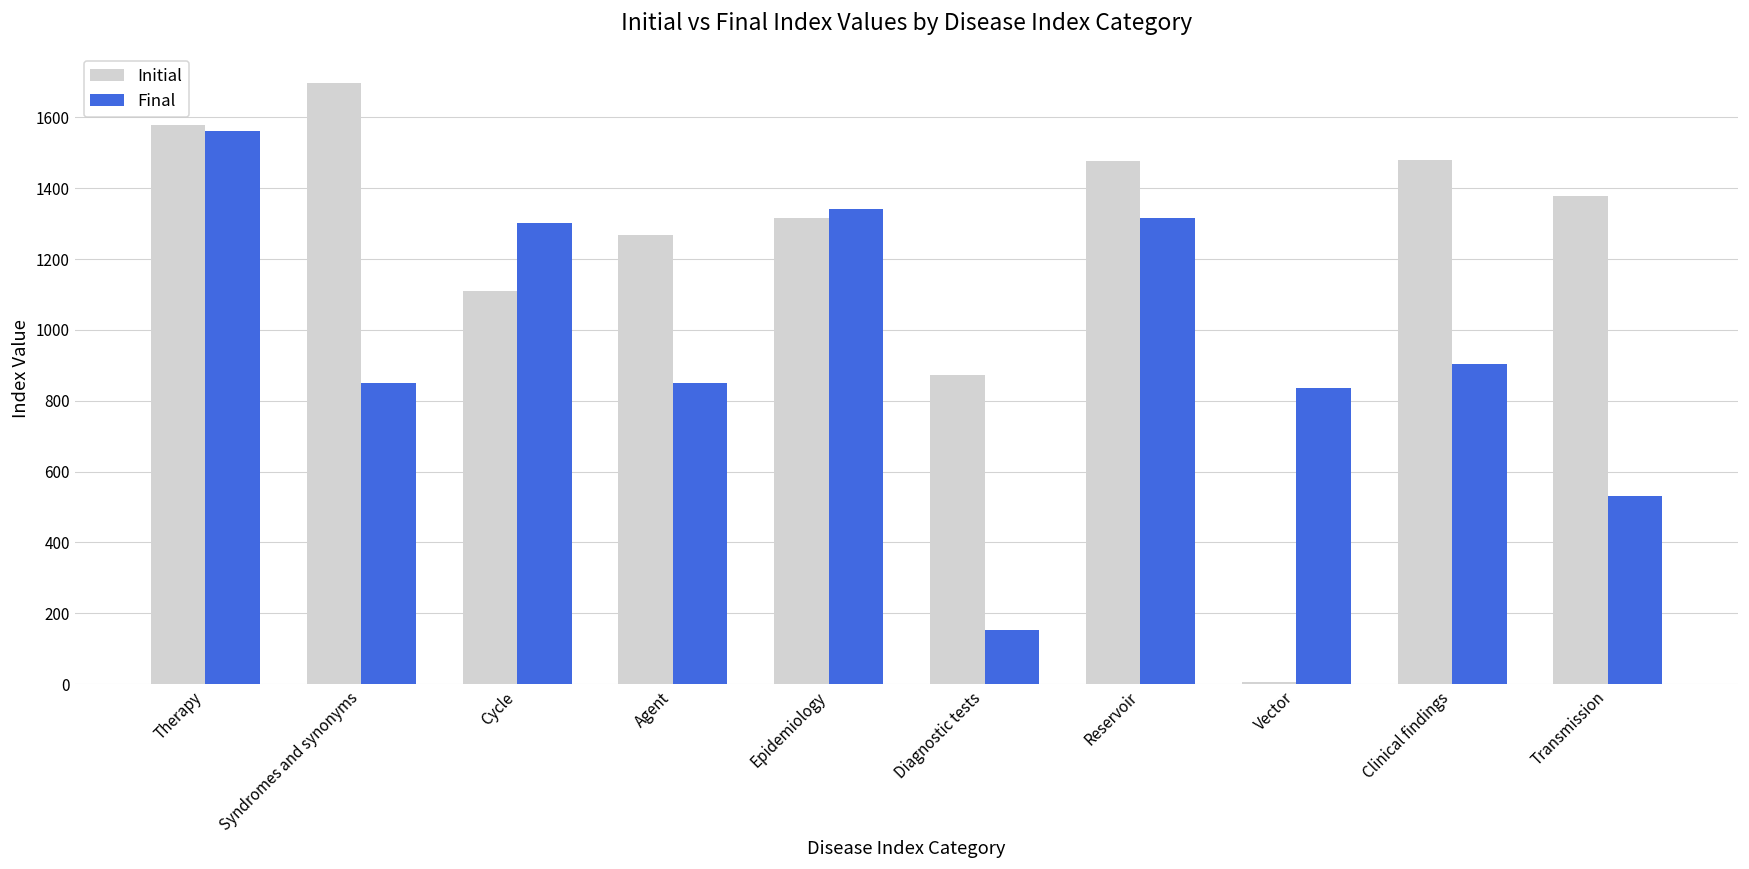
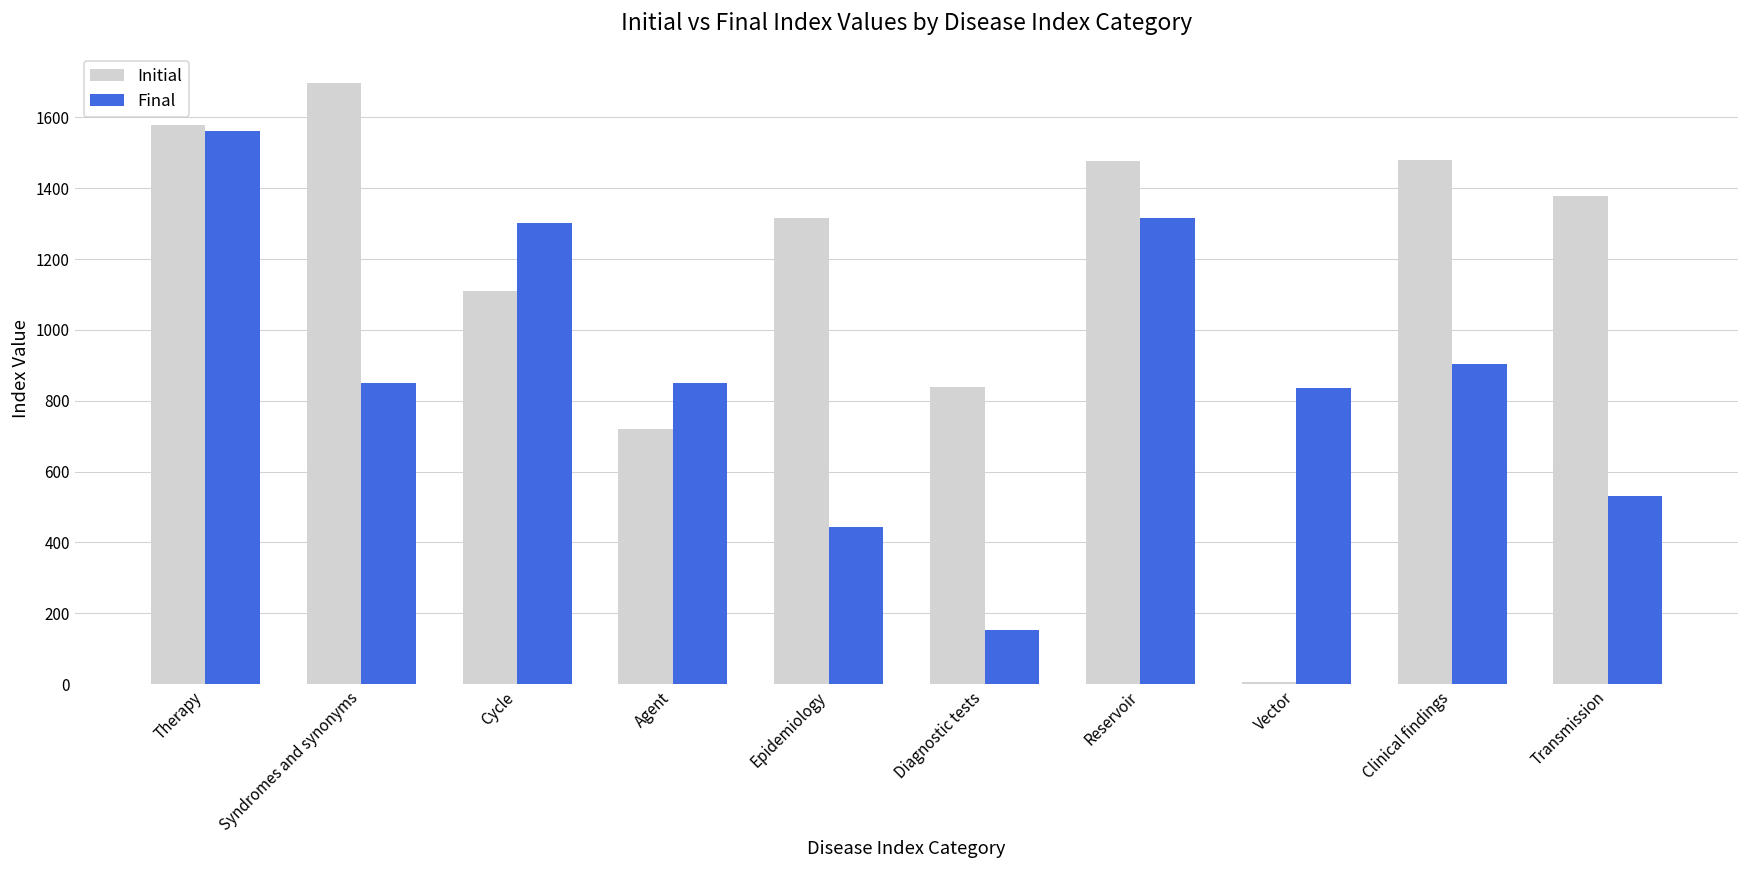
Initial, Agent: 1270 -> 720
Final, Epidemiology: 1340 -> 450
Initial, Diagnostic tests: 870 -> 840
